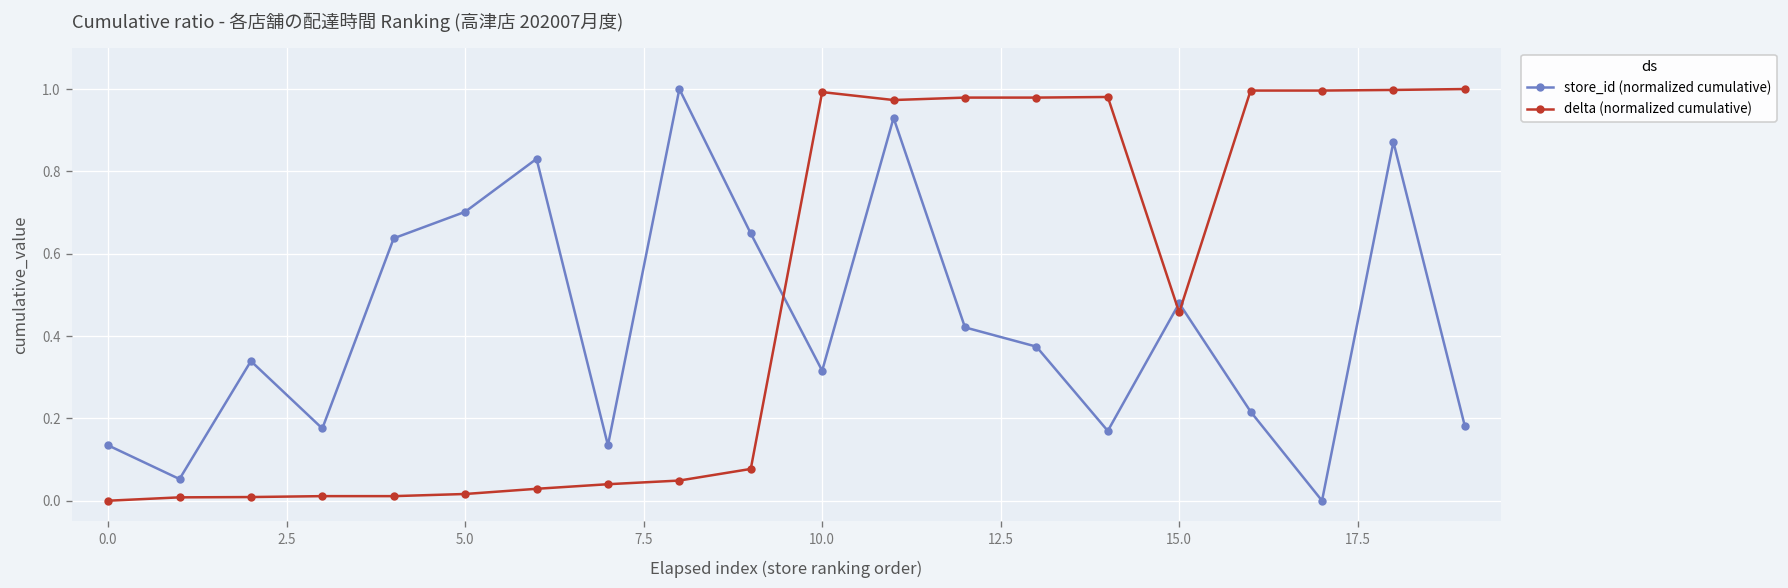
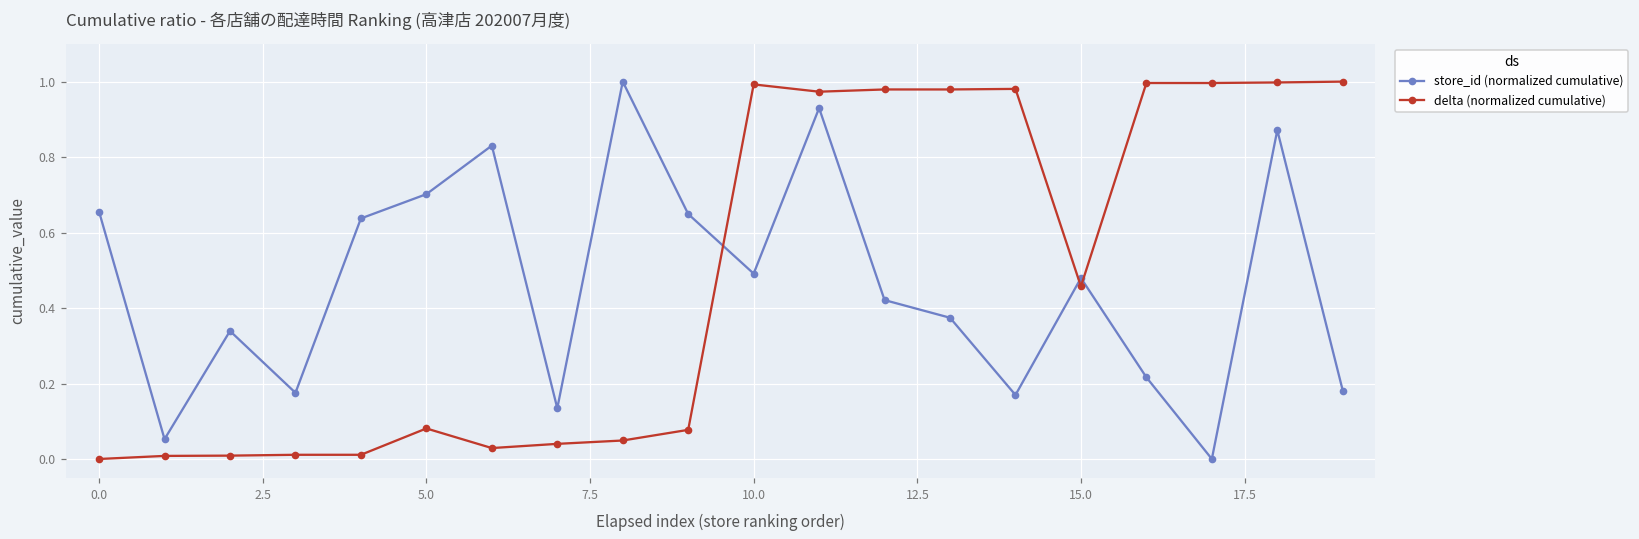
store_id (normalized cumulative), 0.0: 0.13 -> 0.65
delta (normalized cumulative), 5.0: 0.02 -> 0.08
store_id (normalized cumulative), 10.0: 0.32 -> 0.49
